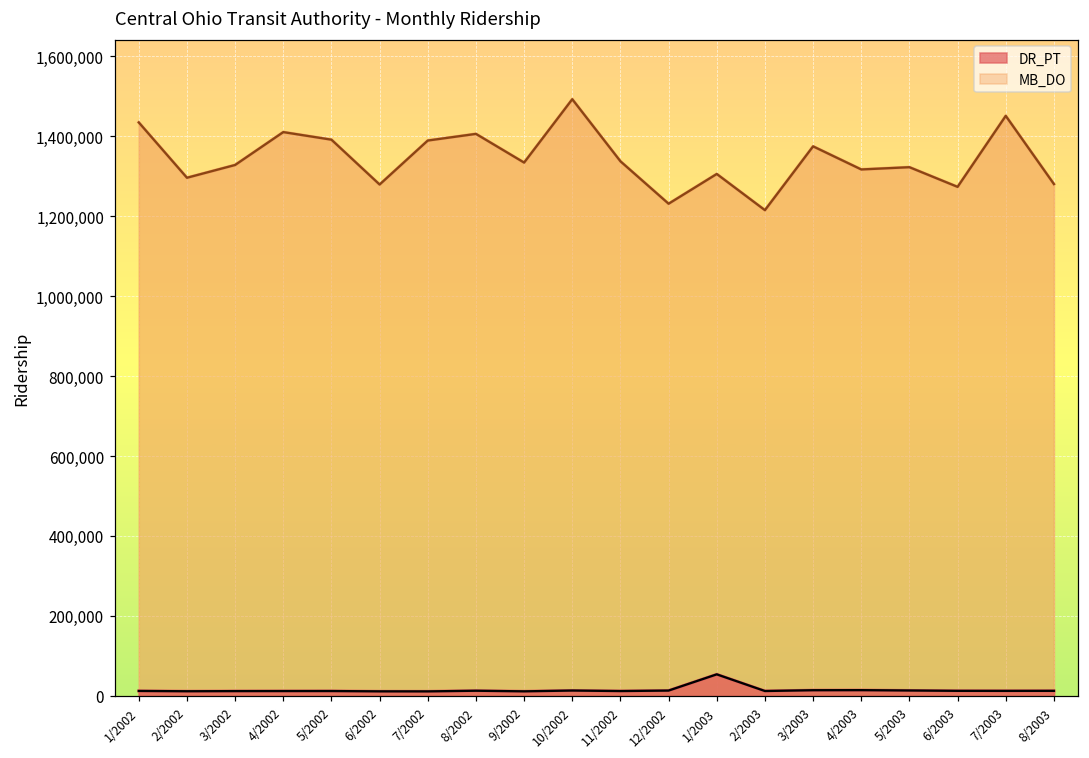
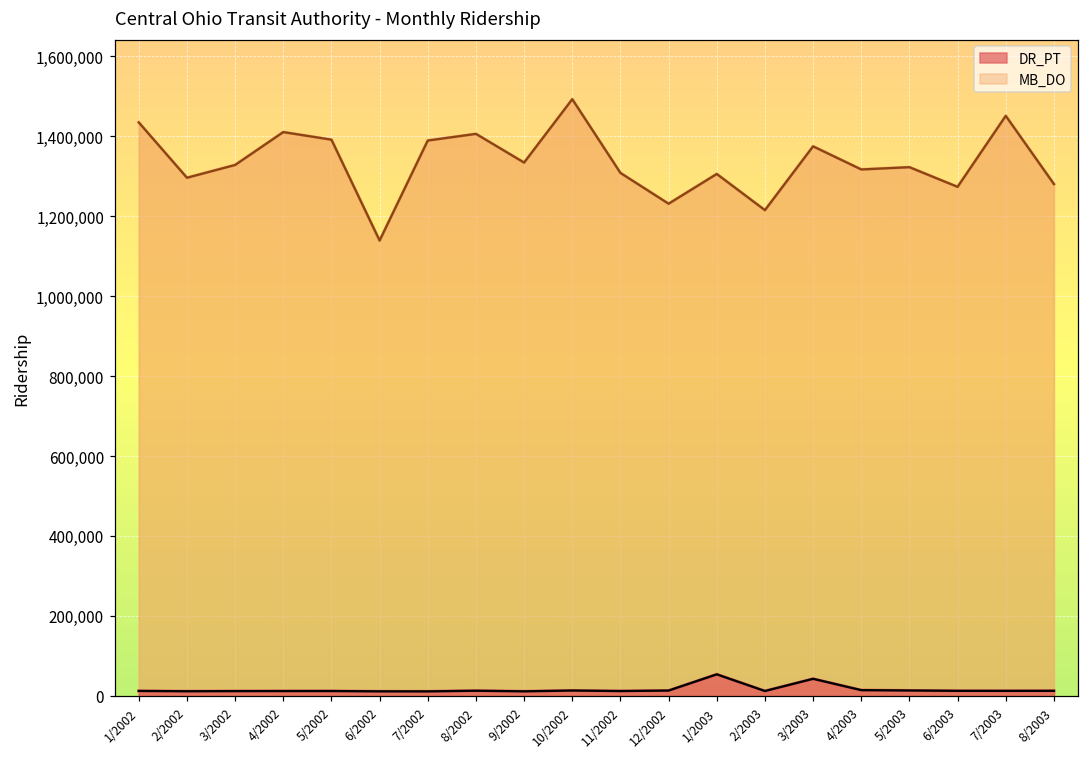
MB_DO, 6/2002: 1,280,000 -> 1,140,000
MB_DO, 11/2002: 1,340,000 -> 1,310,000
DR_PT, 3/2003: 10,000 -> 40,000
